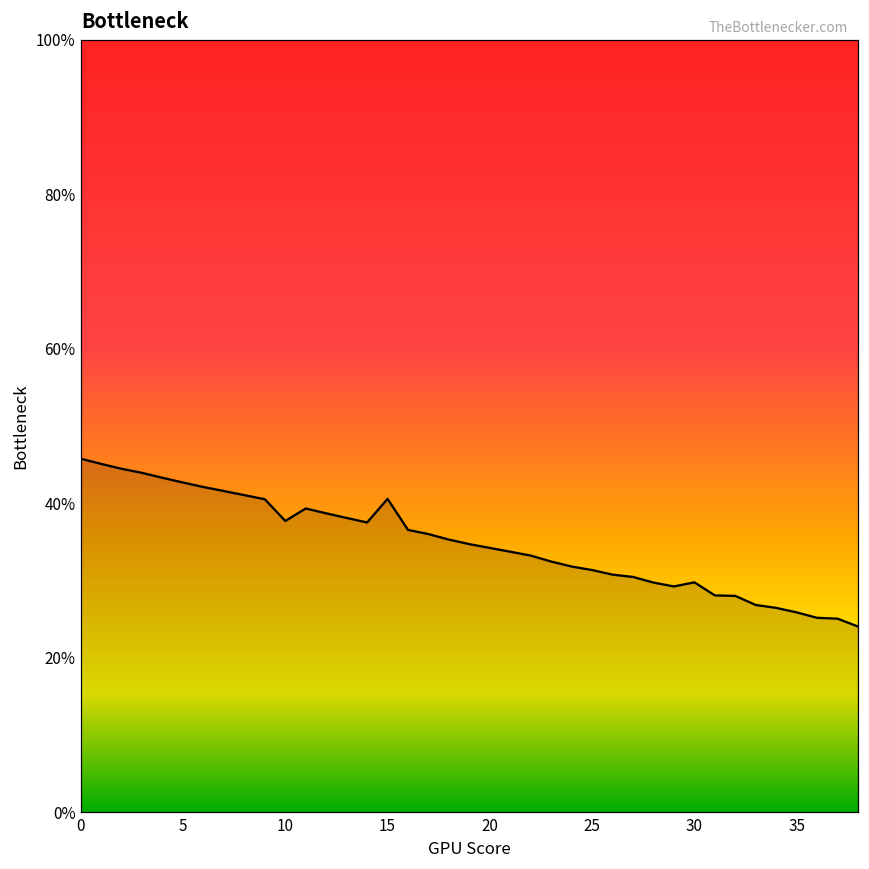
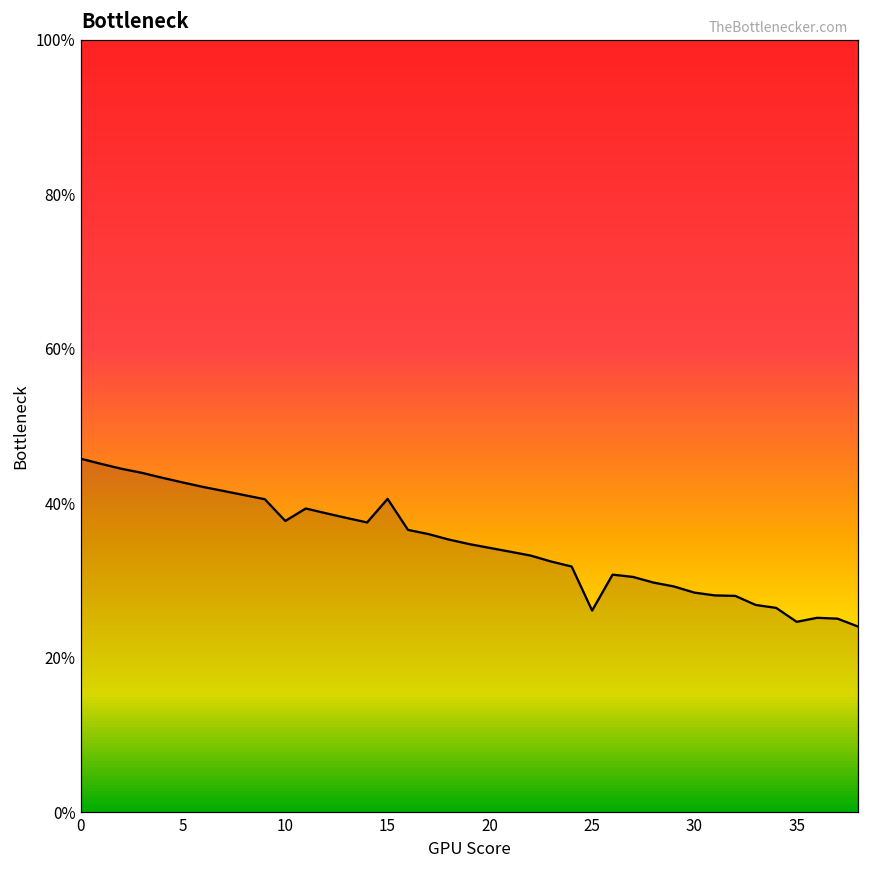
25: 31% -> 26%
30: 30% -> 28%
35: 26% -> 25%
